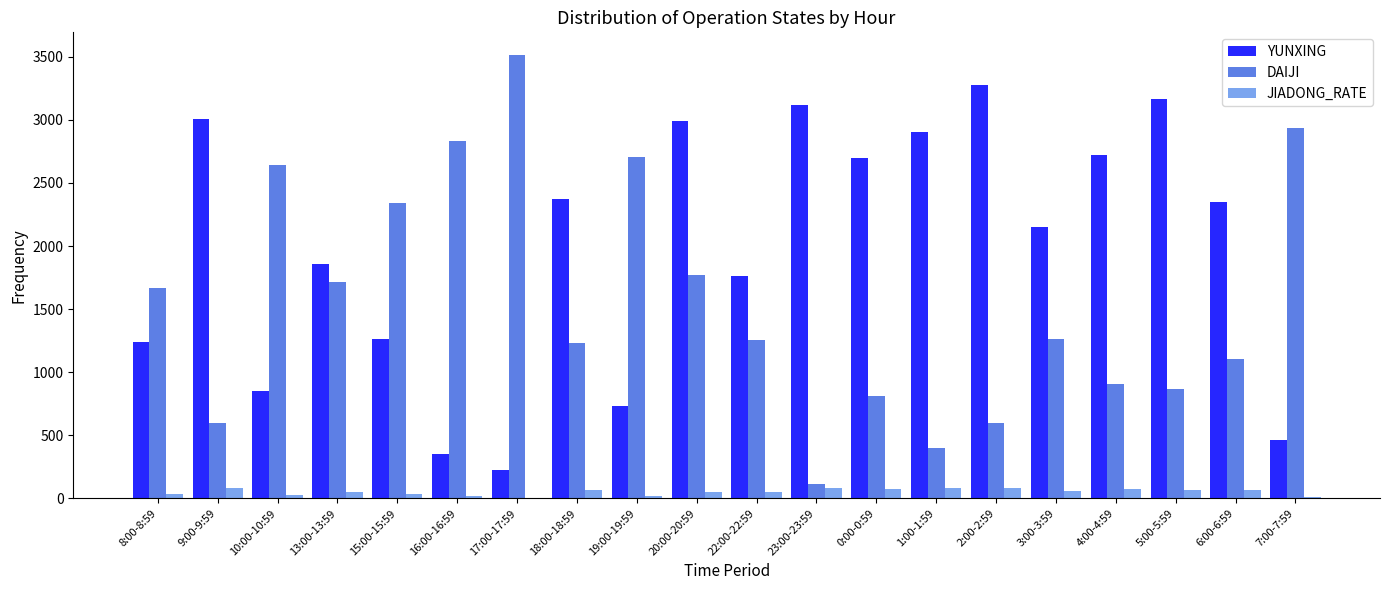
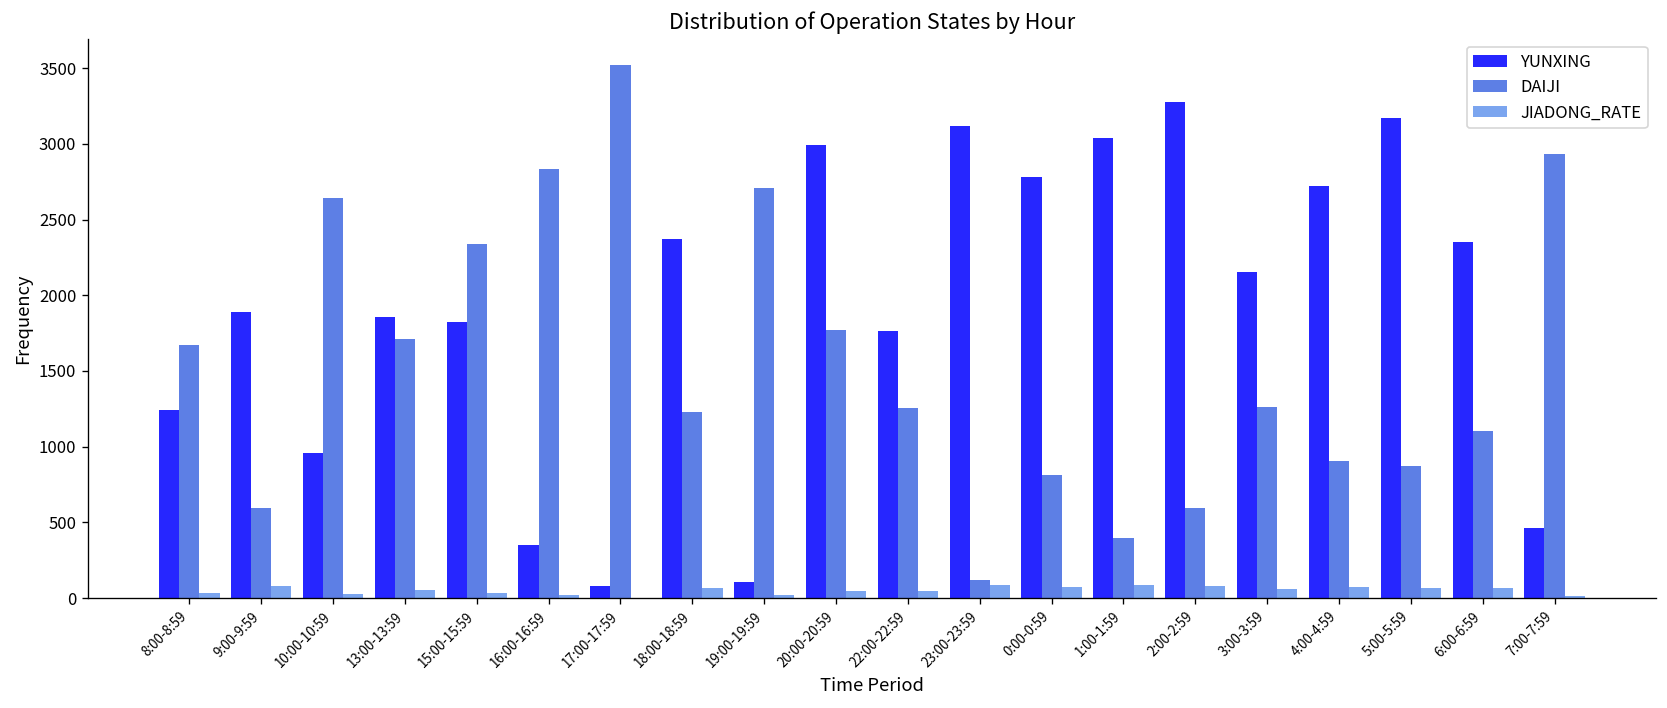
YUNXING, 9:00-9:59: 3010 -> 1890
YUNXING, 10:00-10:59: 850 -> 960
YUNXING, 15:00-15:59: 1260 -> 1820
YUNXING, 17:00-17:59: 230 -> 80
YUNXING, 19:00-19:59: 740 -> 110
YUNXING, 0:00-0:59: 2700 -> 2780
YUNXING, 1:00-1:59: 2910 -> 3040
